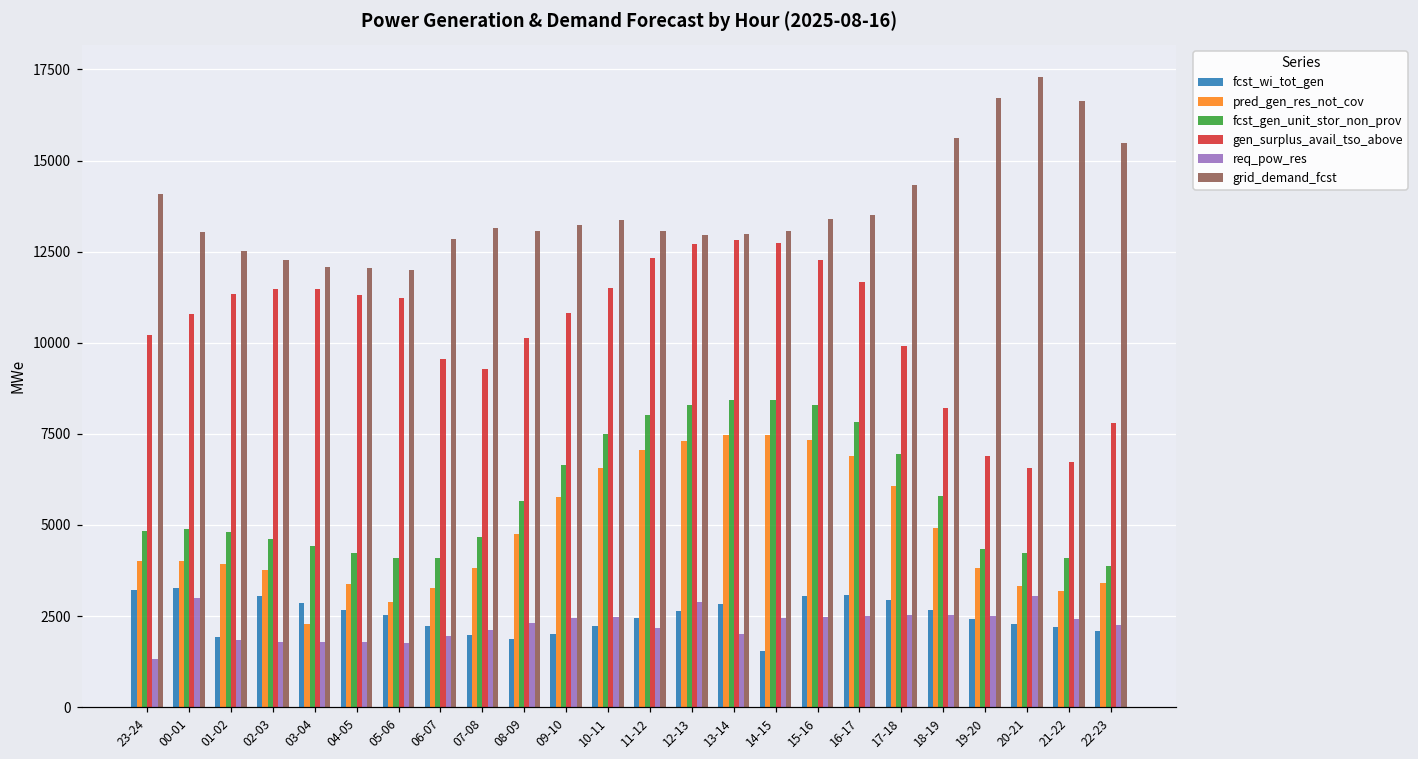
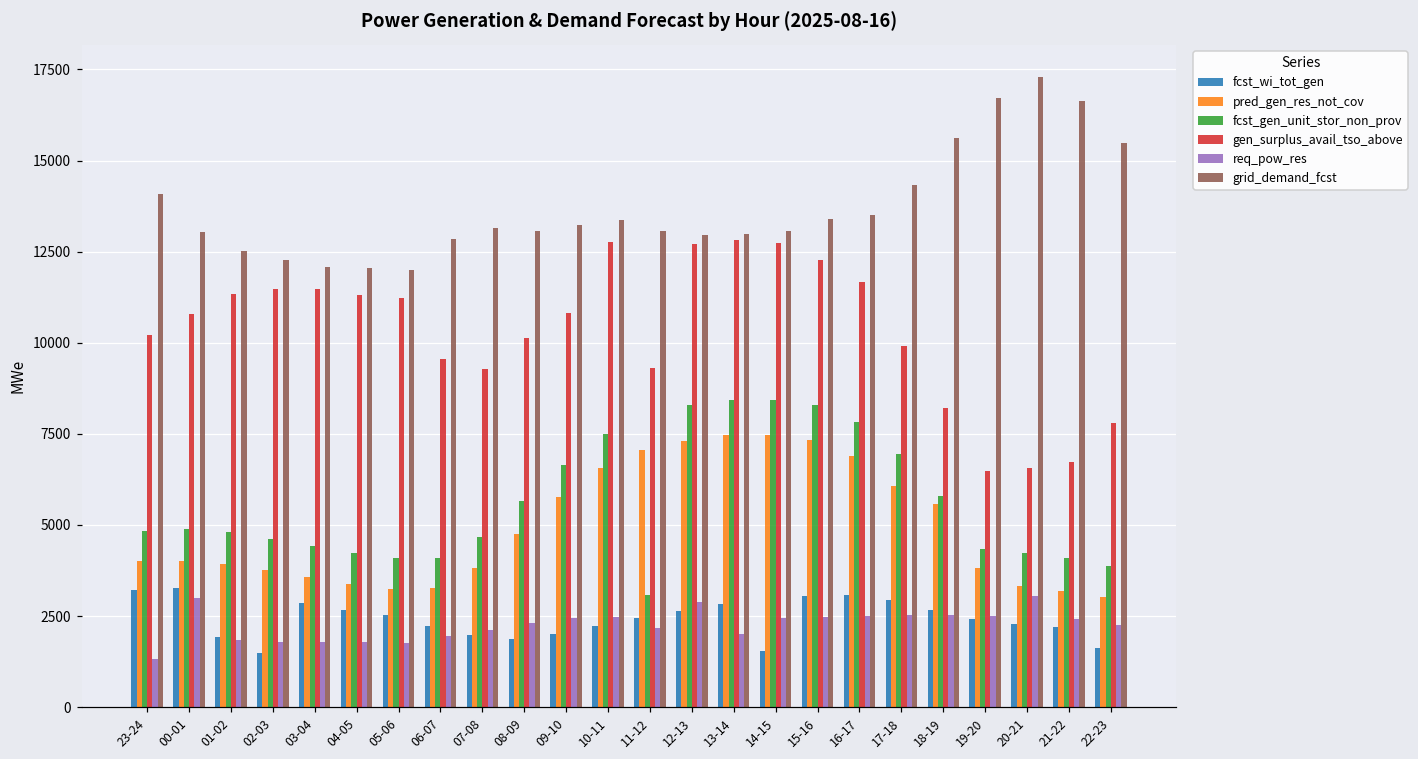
fcst_wi_tot_gen, 02-03: 3100 -> 1500
pred_gen_res_not_cov, 03-04: 2300 -> 3600
pred_gen_res_not_cov, 05-06: 2900 -> 3200
gen_surplus_avail_tso_above, 10-11: 11500 -> 12800
fcst_gen_unit_stor_non_prov, 11-12: 8000 -> 3100
gen_surplus_avail_tso_above, 11-12: 12300 -> 9300
pred_gen_res_not_cov, 18-19: 4900 -> 5600
gen_surplus_avail_tso_above, 19-20: 6900 -> 6500
fcst_wi_tot_gen, 22-23: 2100 -> 1600
pred_gen_res_not_cov, 22-23: 3400 -> 3000
